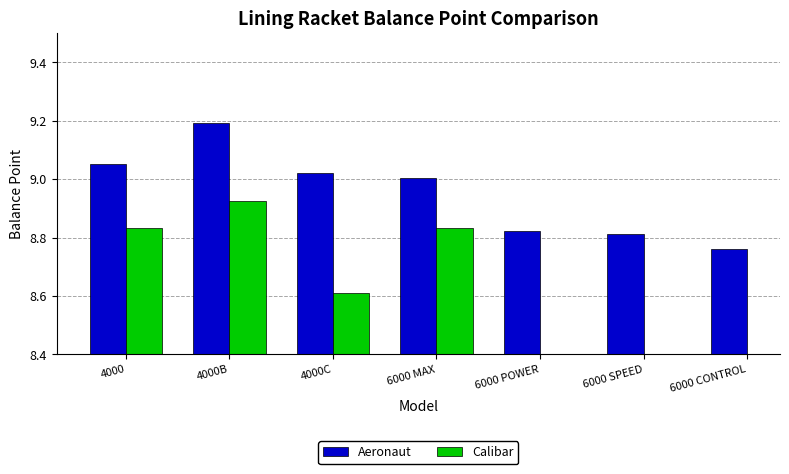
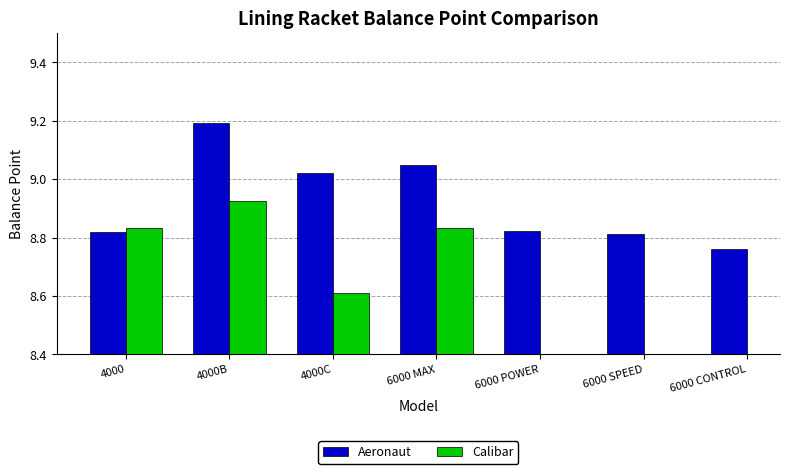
Aeronaut, 4000: 9.05 -> 8.82
Aeronaut, 6000 MAX: 9.00 -> 9.05
